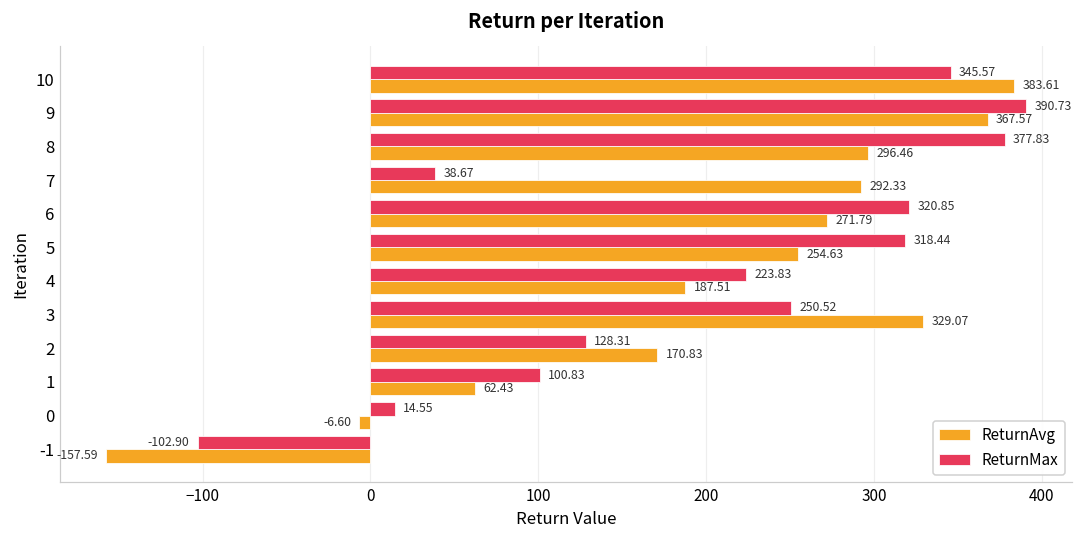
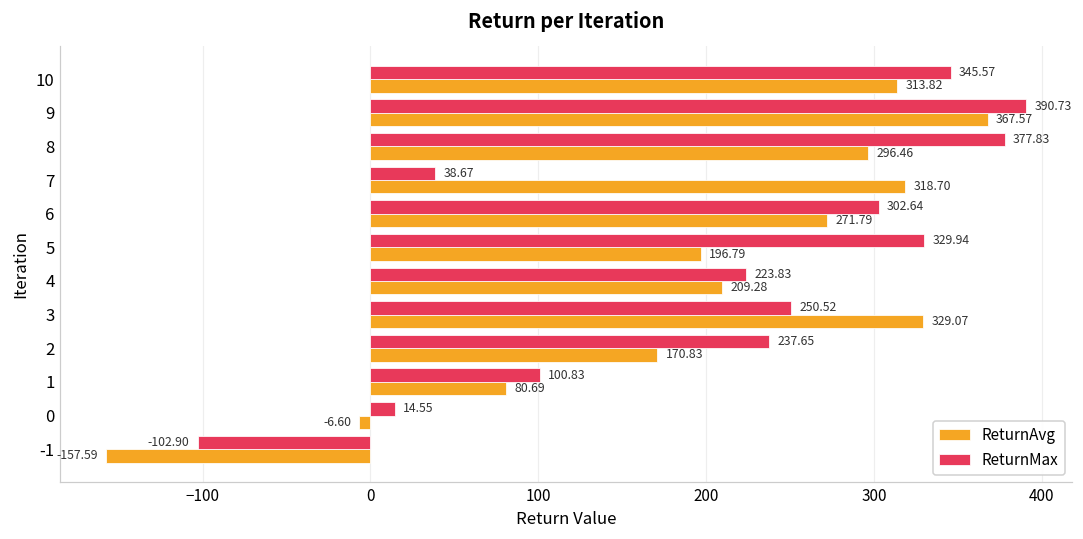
ReturnAvg, 10: 383.61 -> 313.82
ReturnAvg, 7: 292.33 -> 318.70
ReturnMax, 6: 320.85 -> 302.64
ReturnMax, 5: 318.44 -> 329.94
ReturnAvg, 5: 254.63 -> 196.79
ReturnAvg, 4: 187.51 -> 209.28
ReturnMax, 2: 128.31 -> 237.65
ReturnAvg, 1: 62.43 -> 80.69
